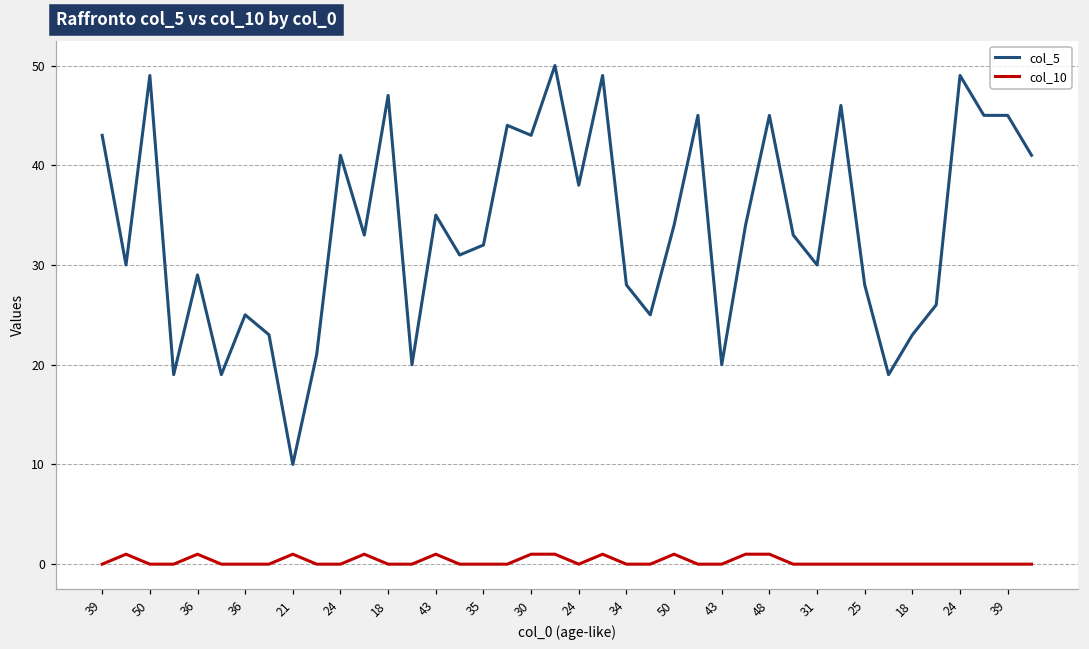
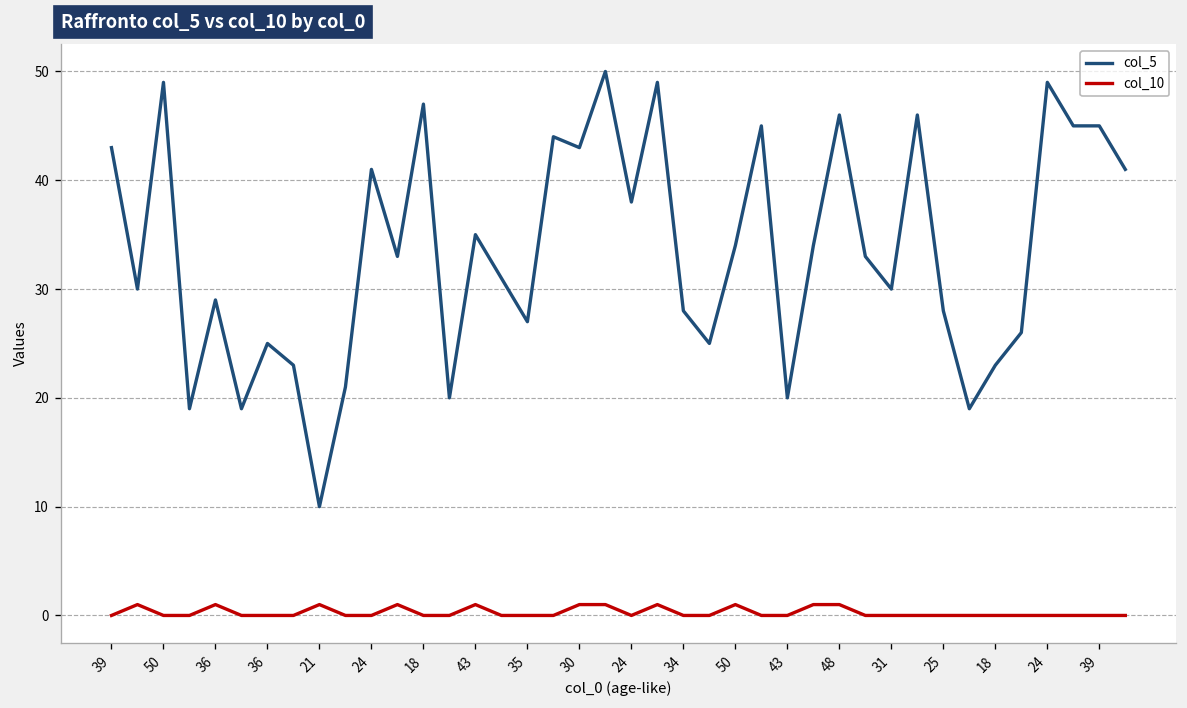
col_5, 35: 32 -> 27
col_5, 48: 45 -> 46
